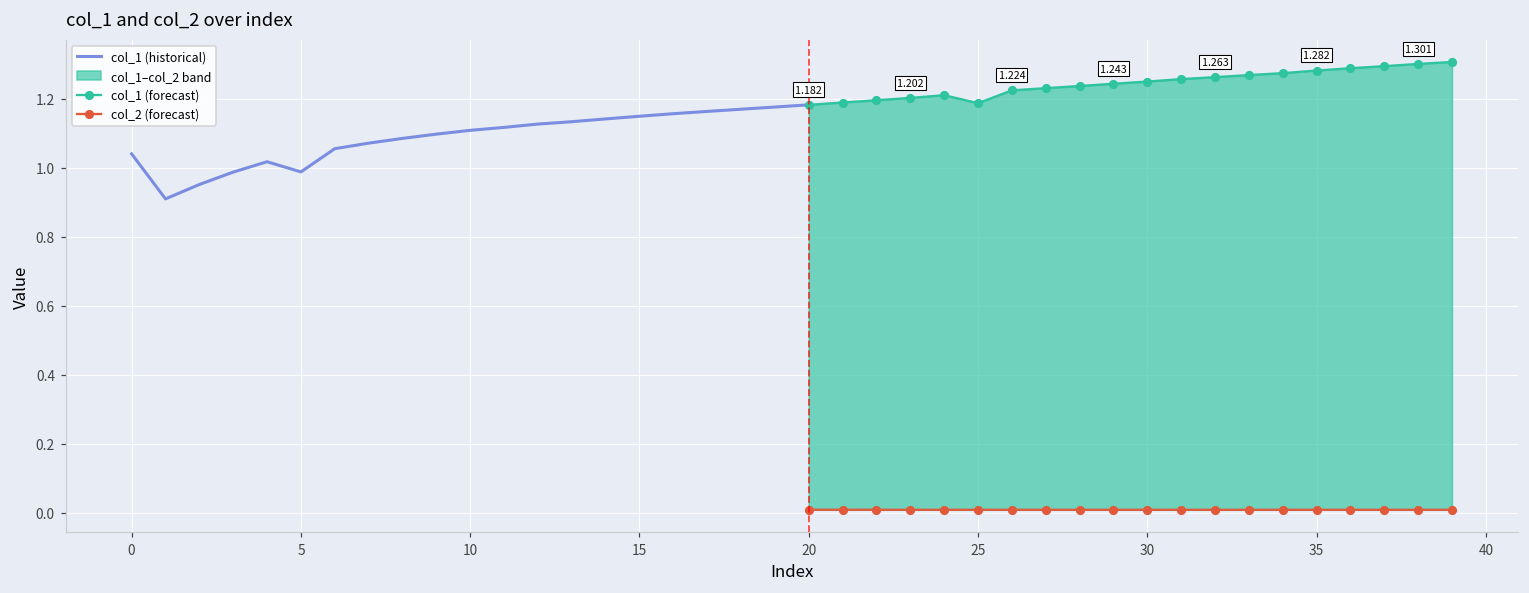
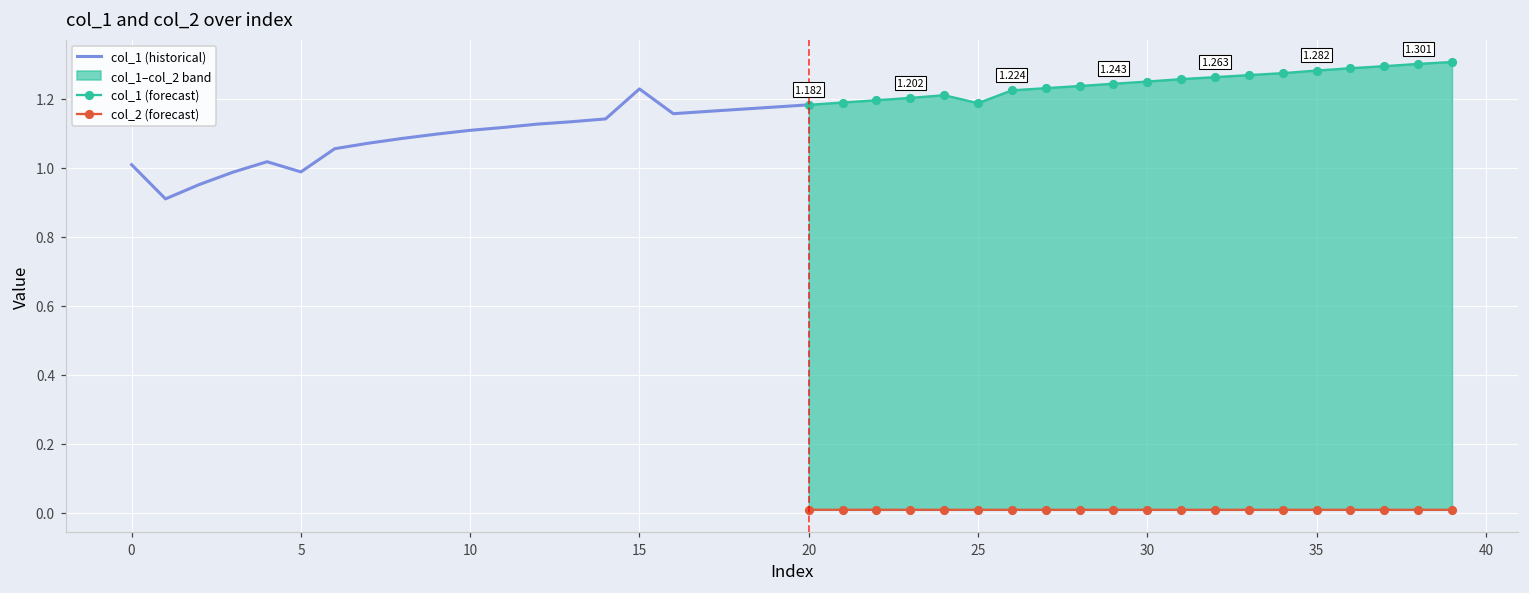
col_1 (historical), 0: 1.04 -> 1.01
col_1 (historical), 15: 1.15 -> 1.23
